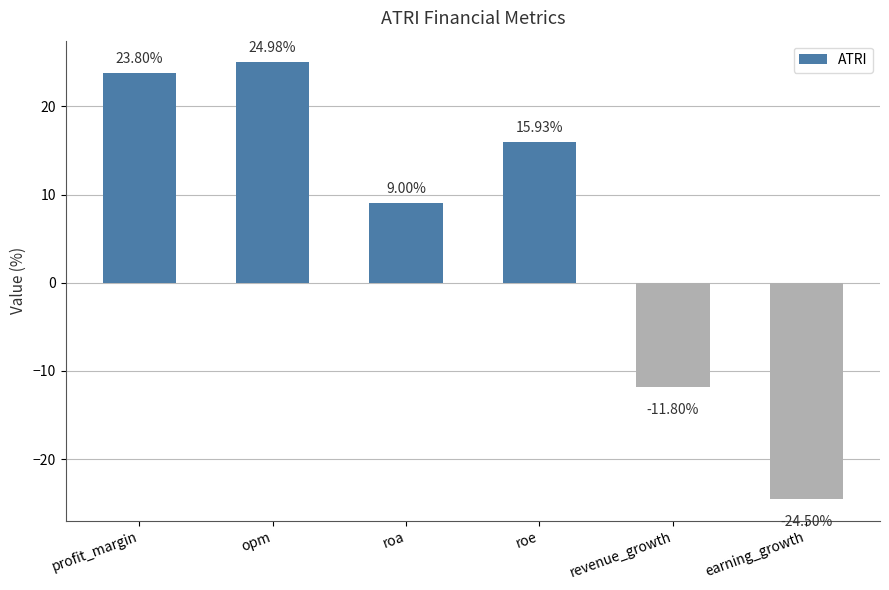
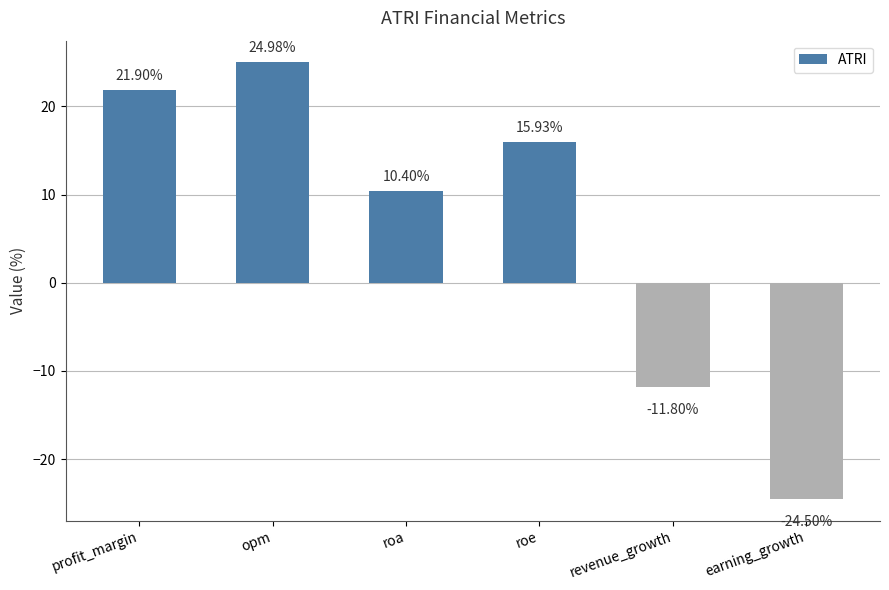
profit_margin: 23.80% -> 21.90%
roa: 9.00% -> 10.40%
